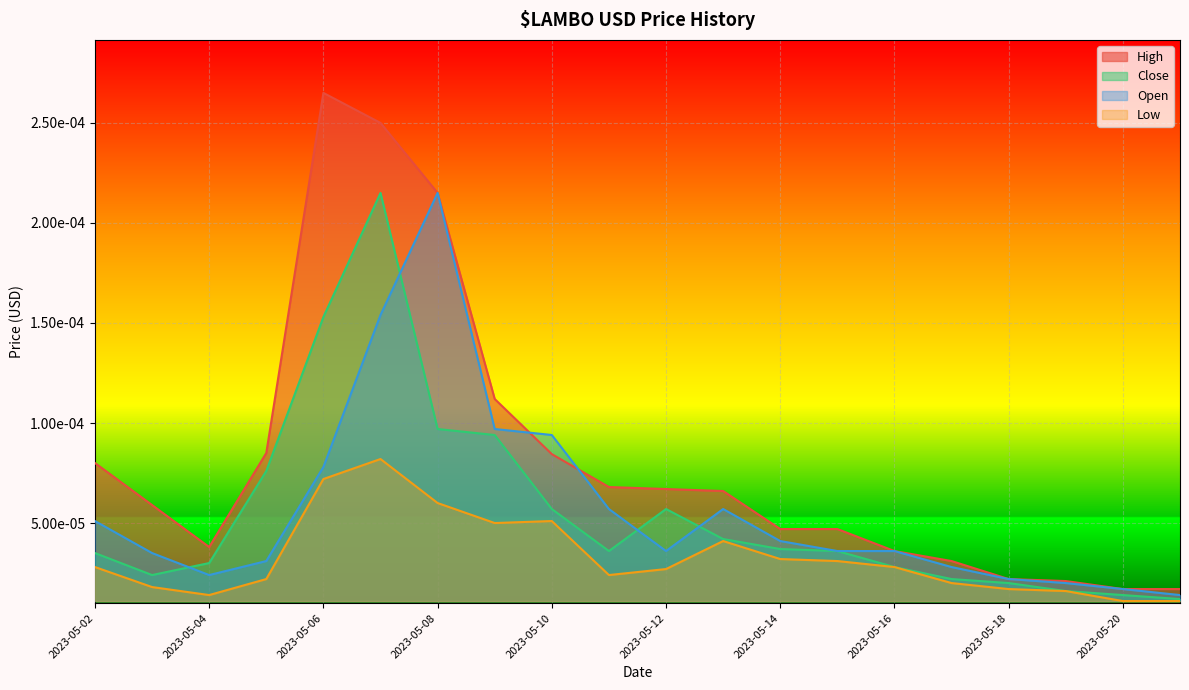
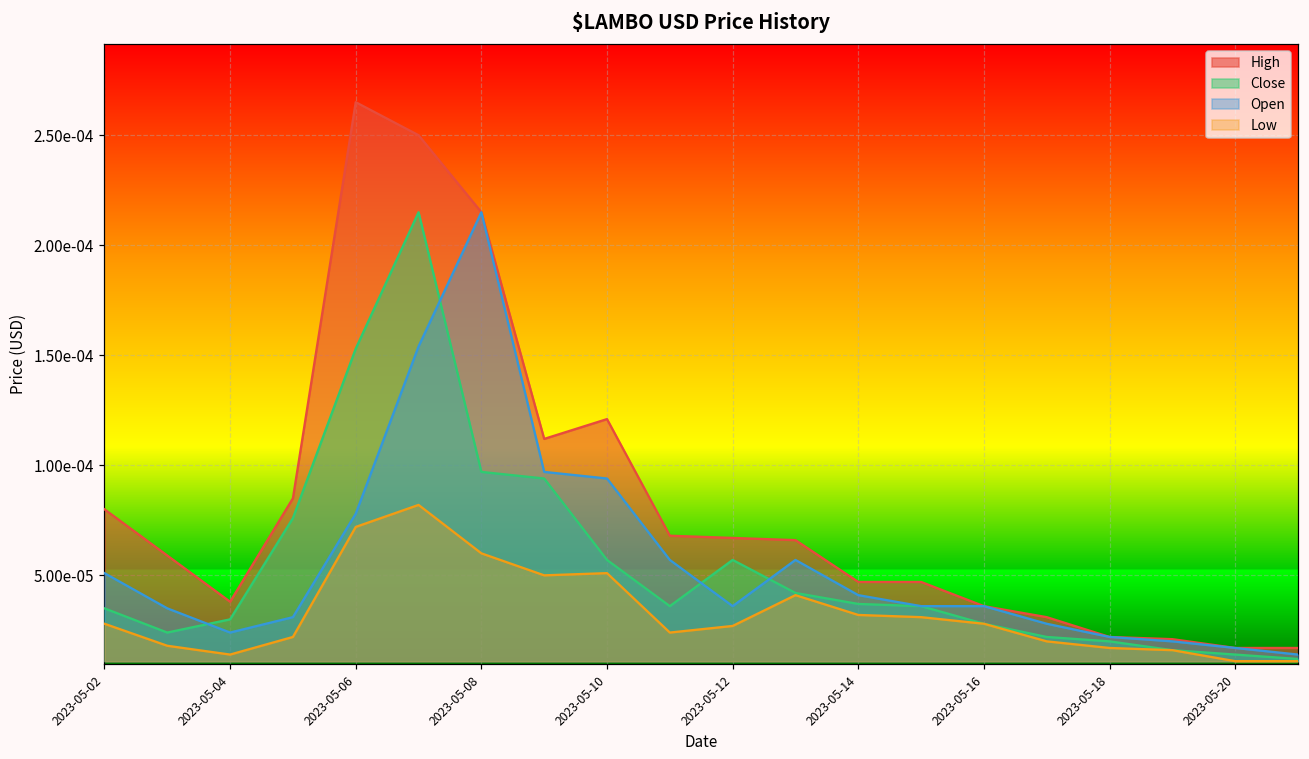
High, 2023-05-10: 0.000084 -> 0.000121
